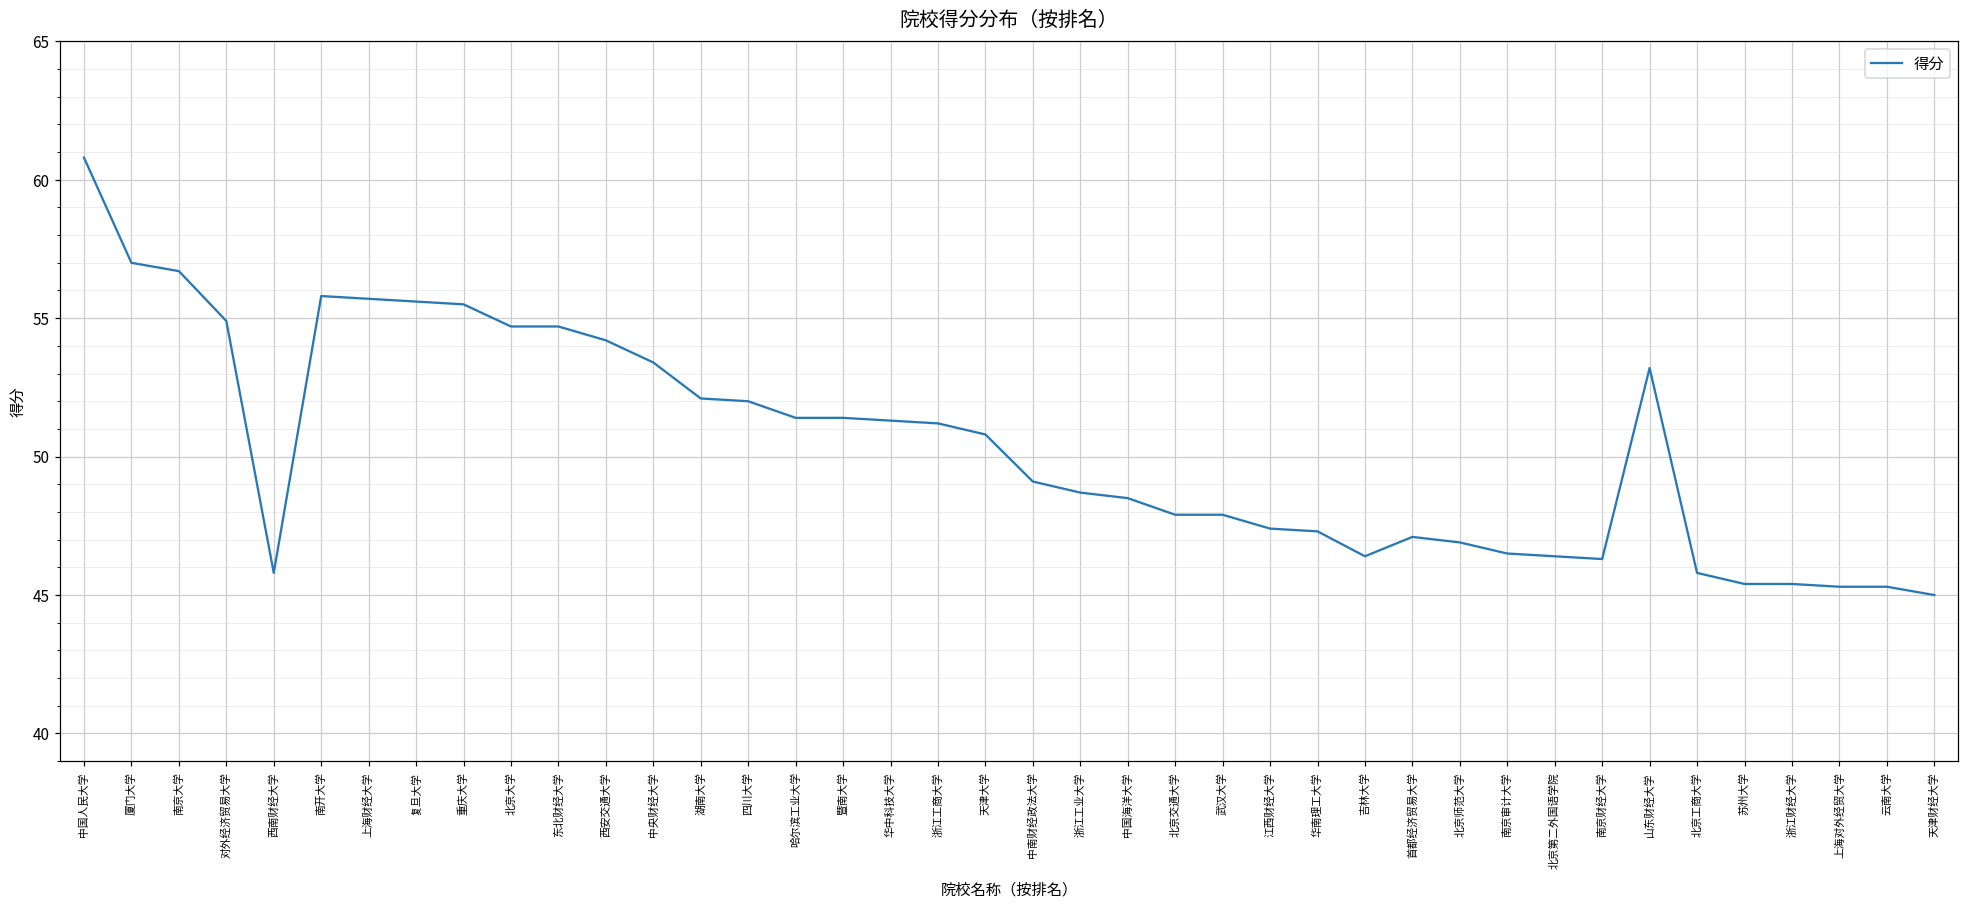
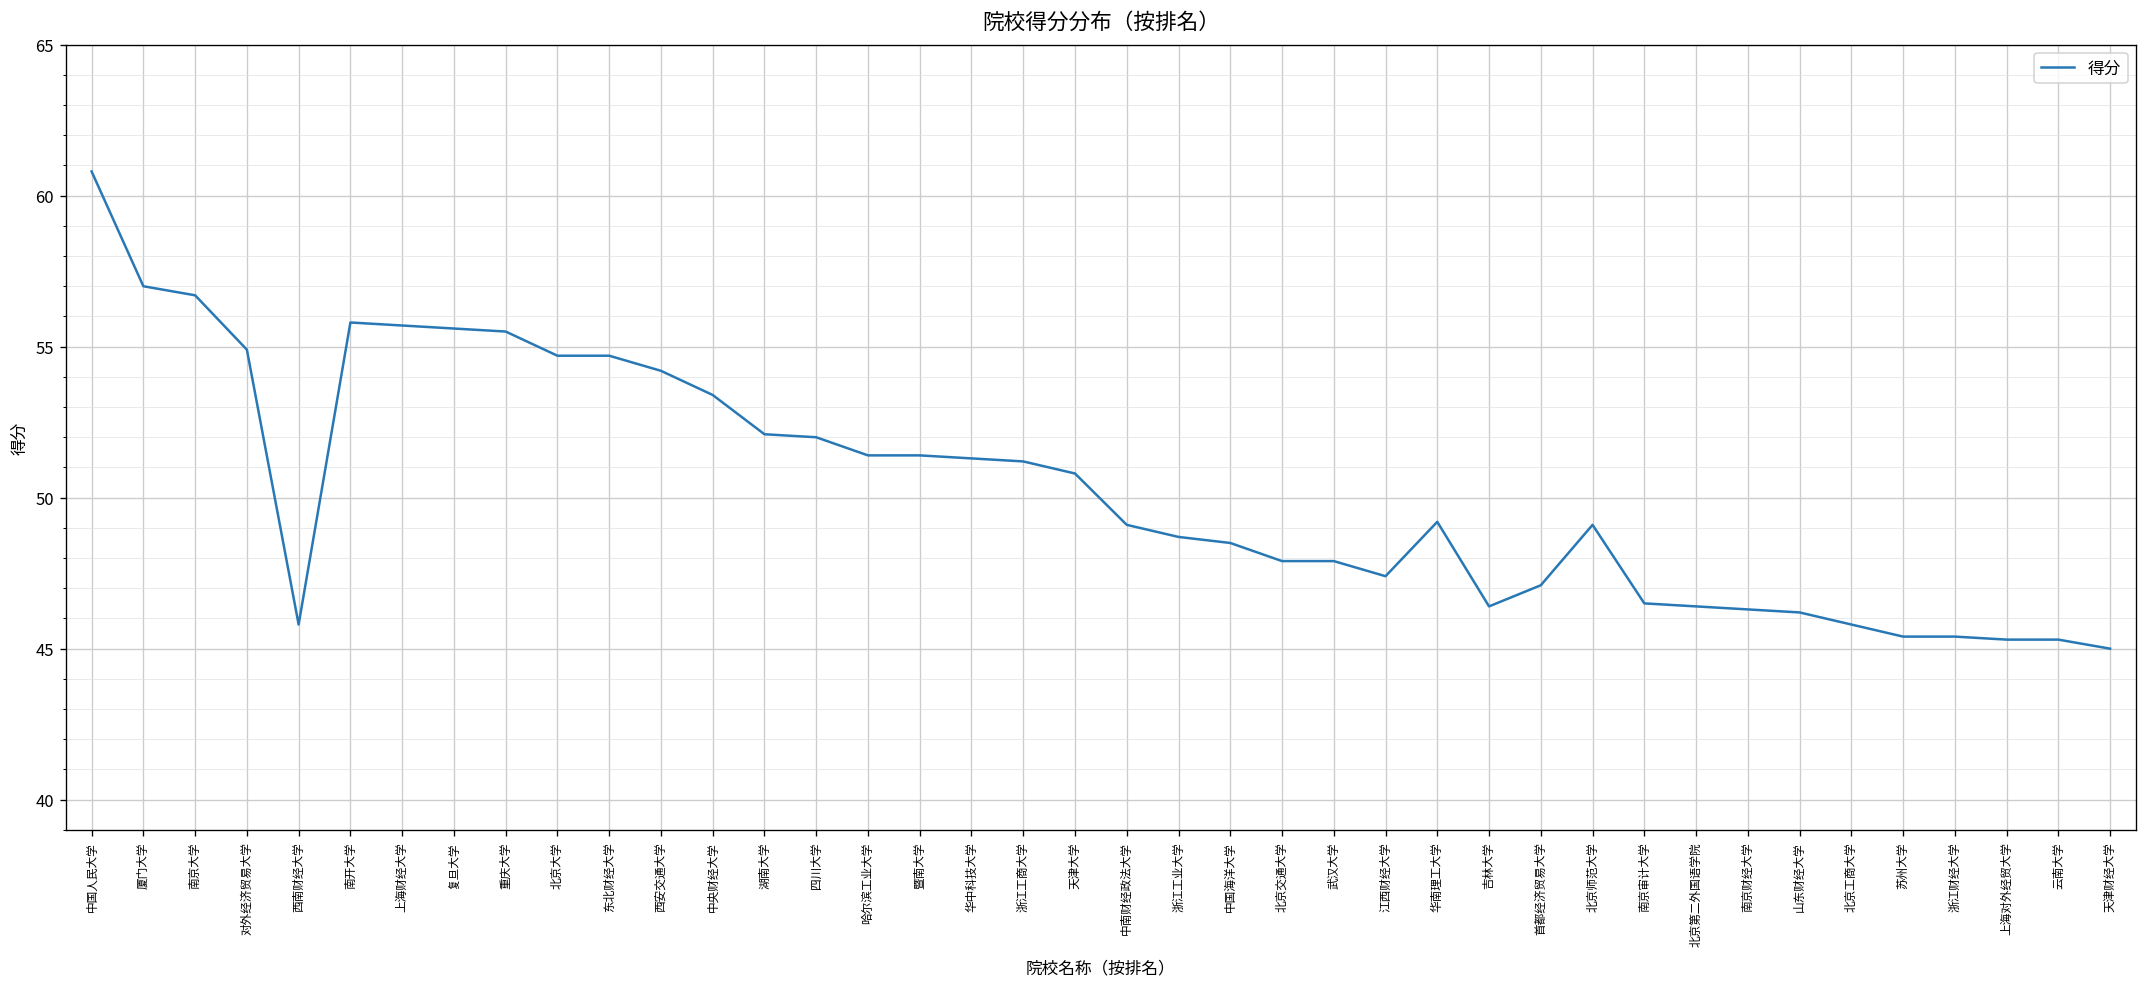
华南理工大学: 47.3 -> 49.2
北京师范大学: 46.9 -> 49.1
山东财经大学: 53.2 -> 46.2
